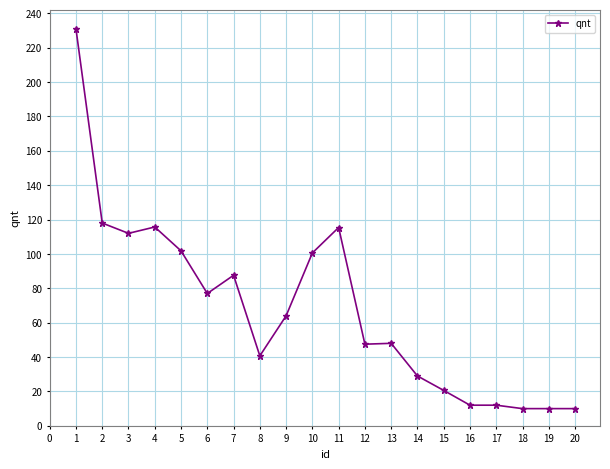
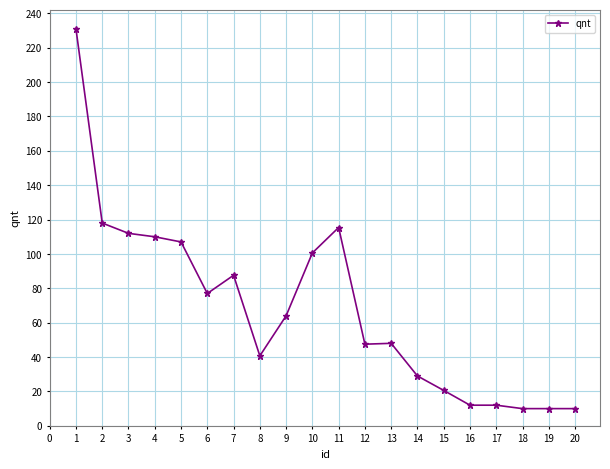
4: 116 -> 110
5: 102 -> 107
